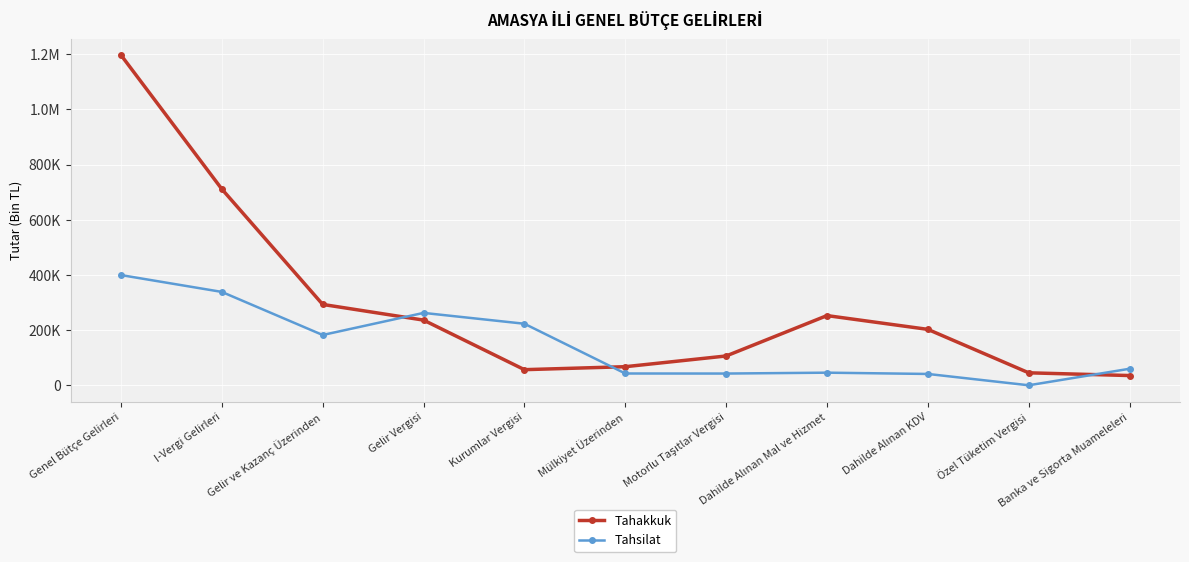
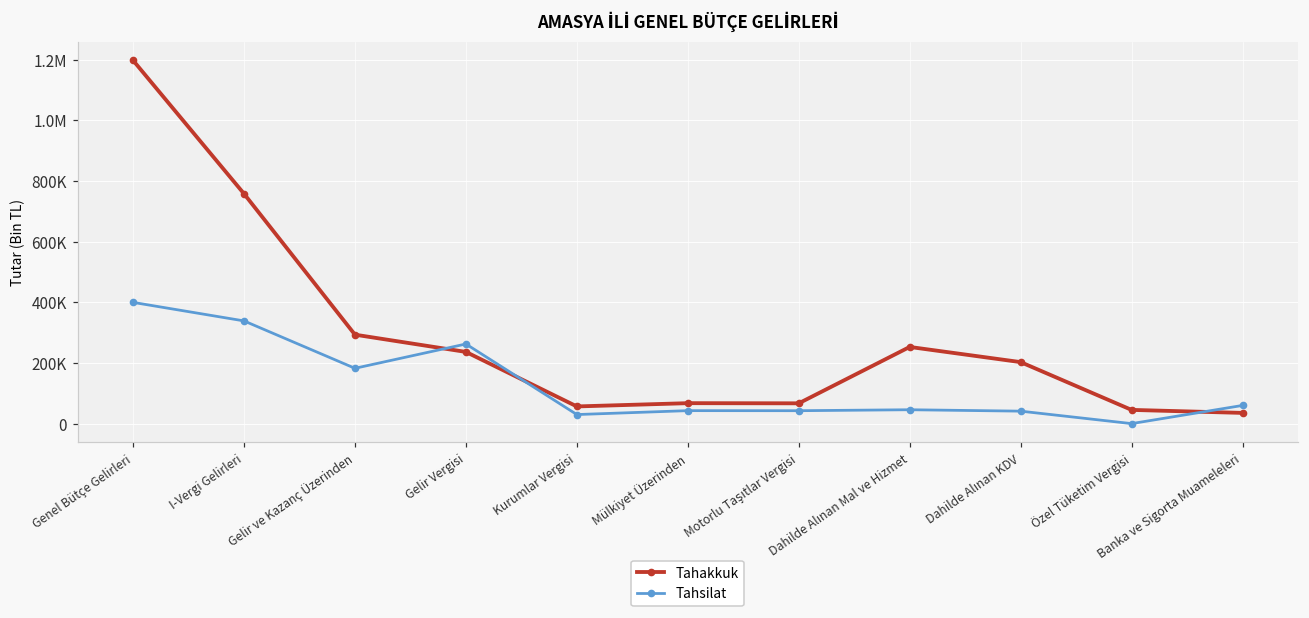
Tahakkuk, I-Vergi Gelirleri: 710000 -> 760000
Tahsilat, Kurumlar Vergisi: 220000 -> 30000
Tahakkuk, Motorlu Taşıtlar Vergisi: 110000 -> 70000
